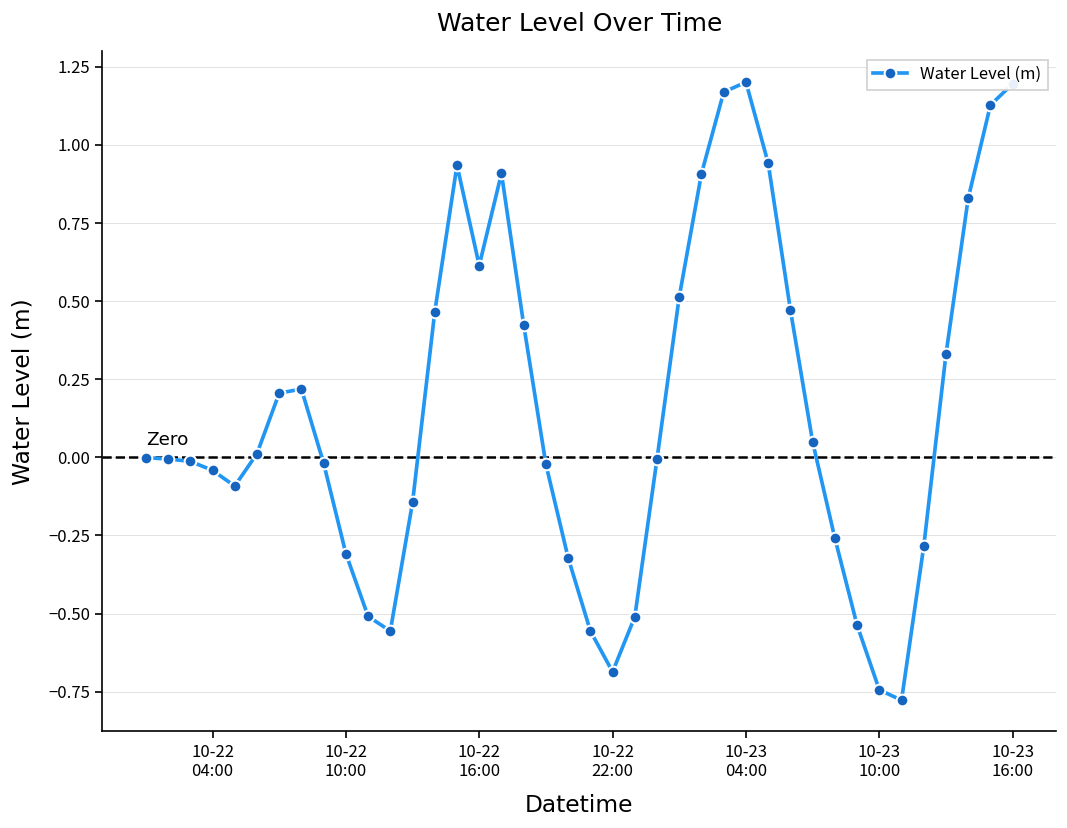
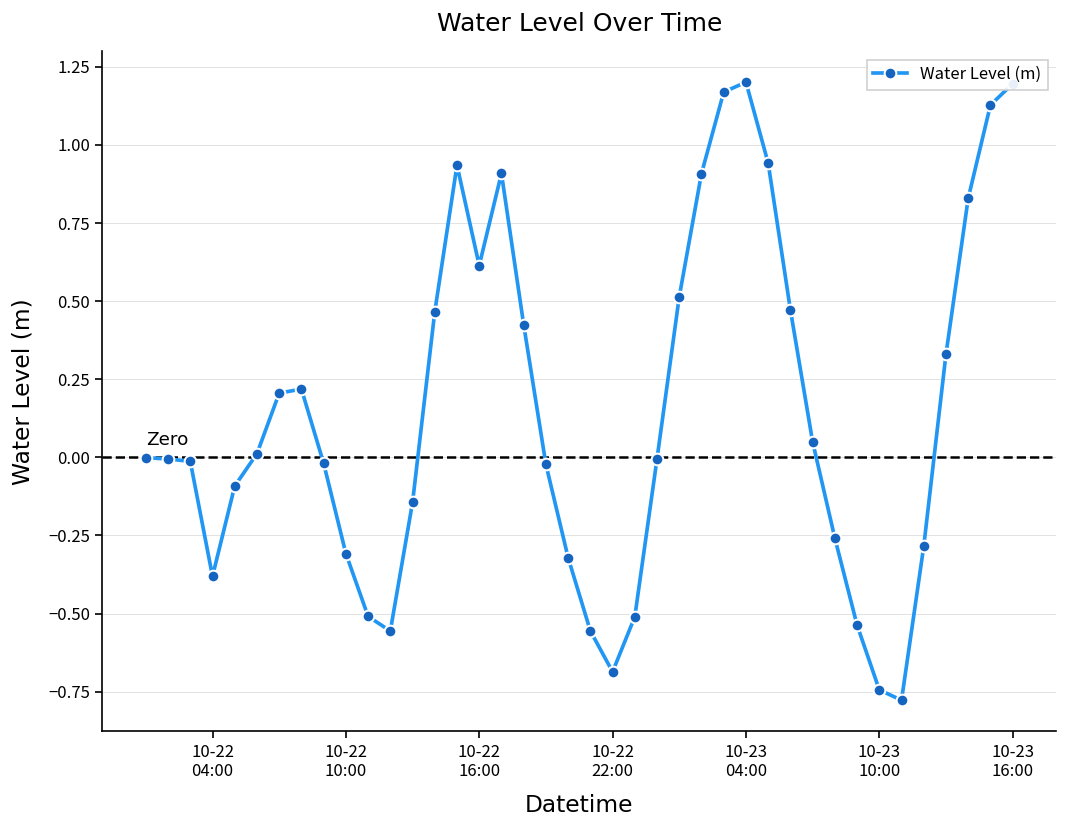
10-22 04:00: -0.04 -> -0.38
